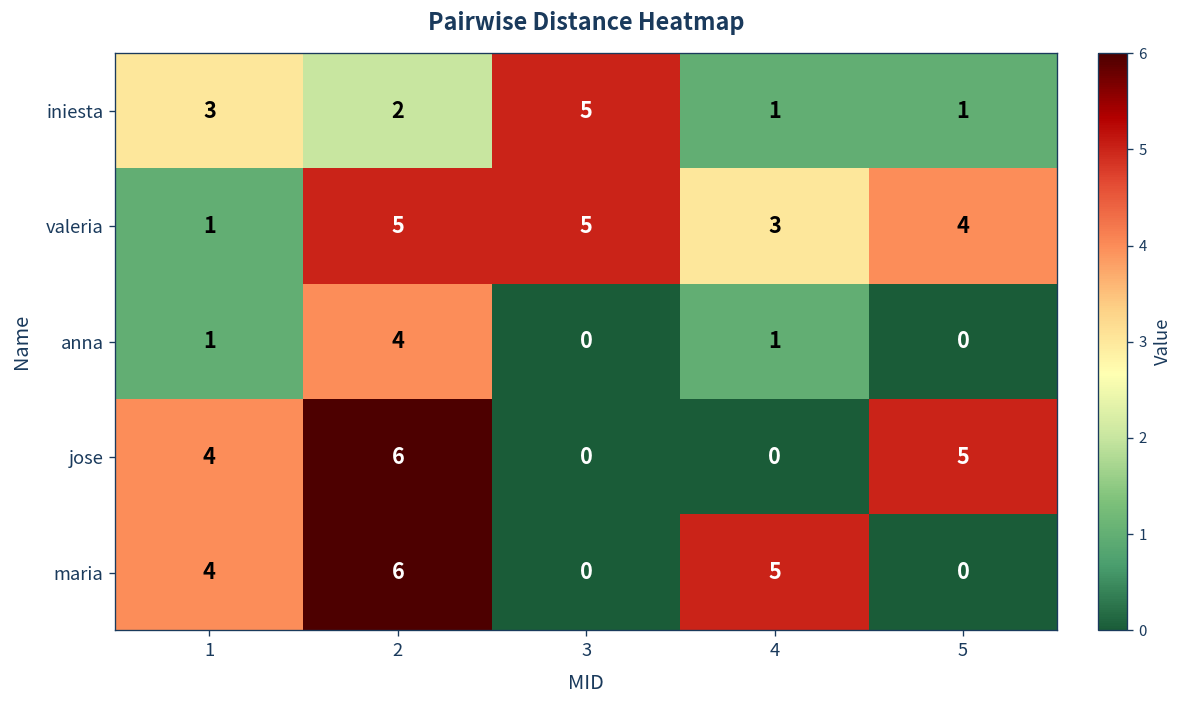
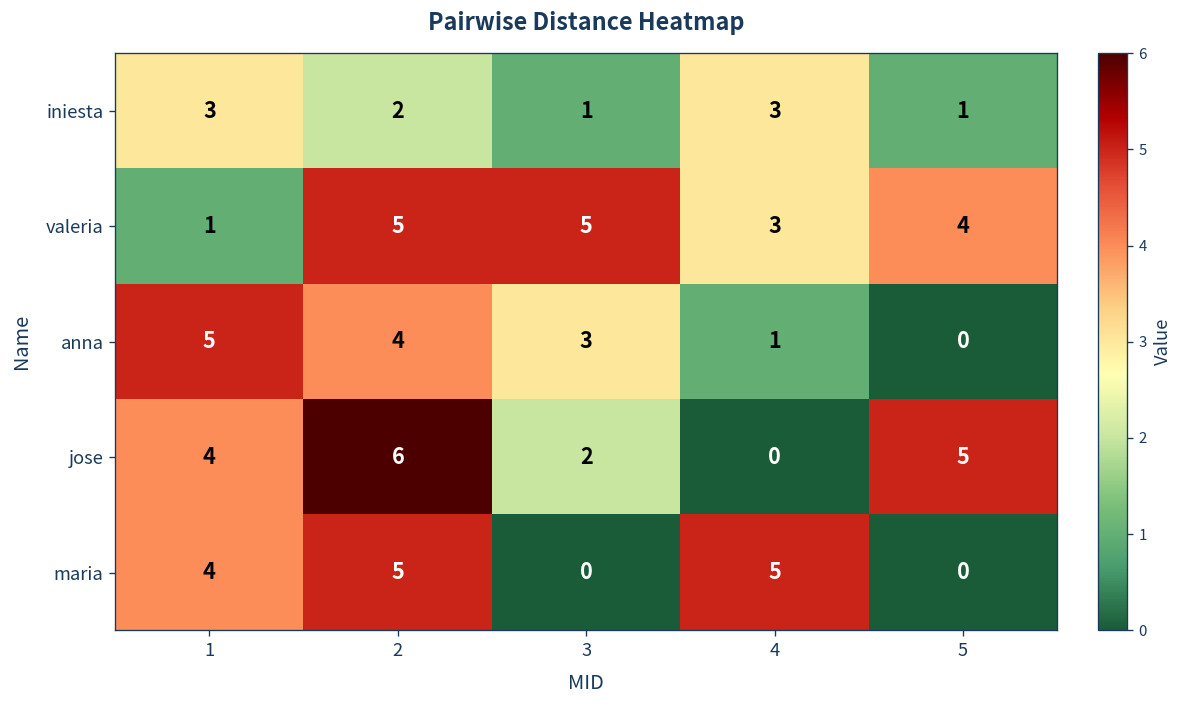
iniesta, 3: 5 -> 1
iniesta, 4: 1 -> 3
anna, 1: 1 -> 5
anna, 3: 0 -> 3
jose, 3: 0 -> 2
maria, 2: 6 -> 5
